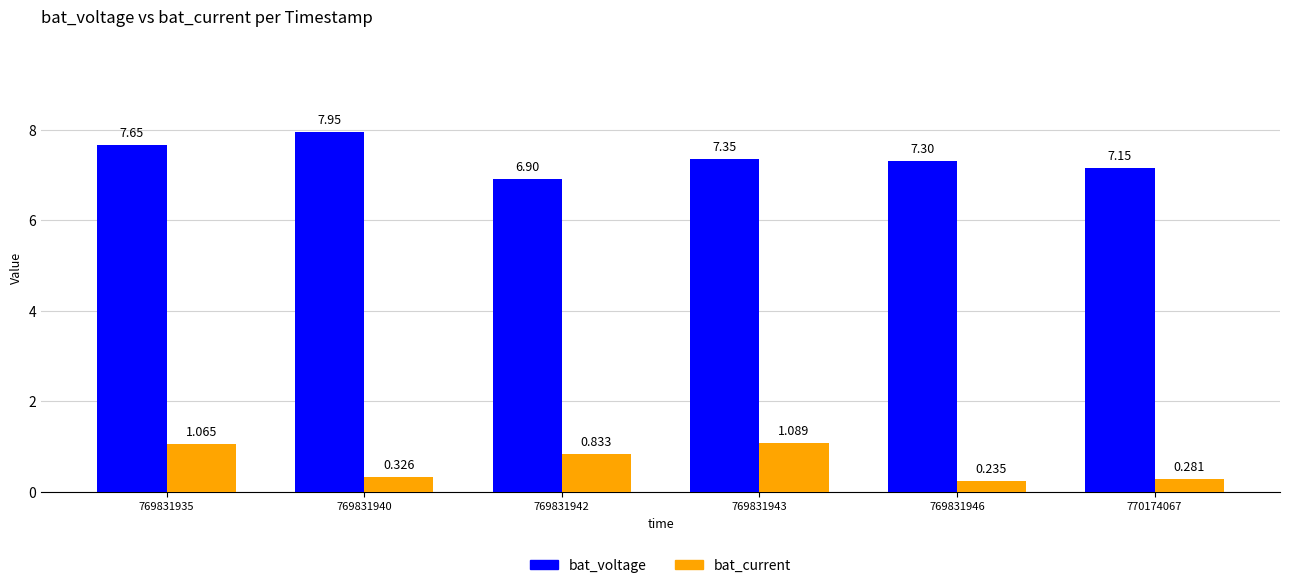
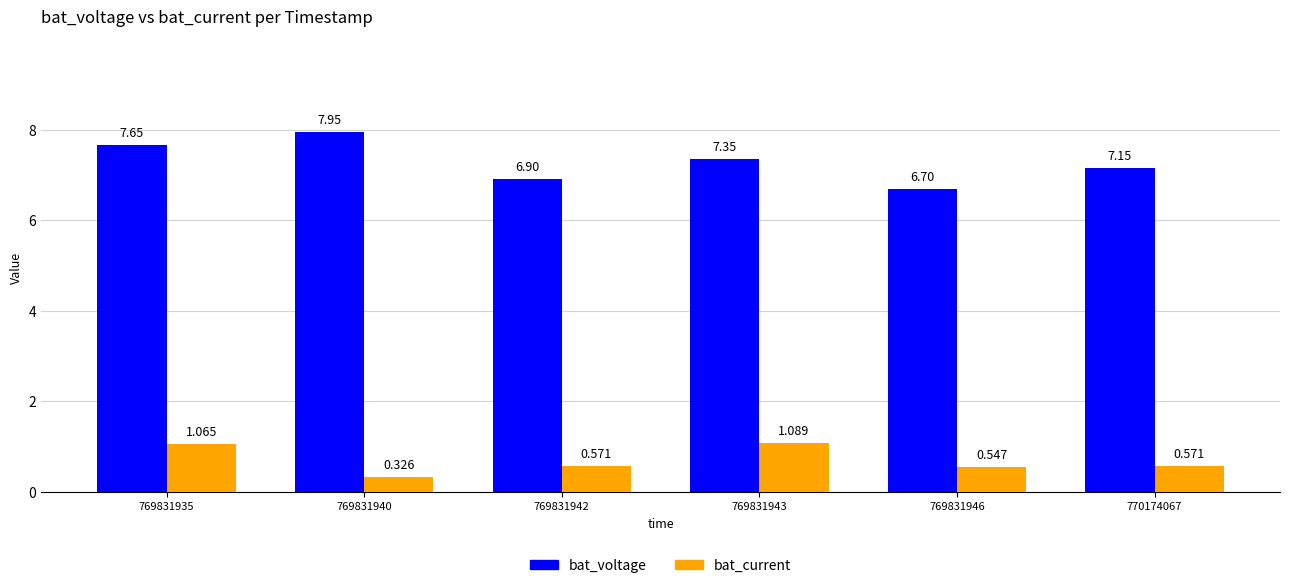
bat_current, 769831942: 0.833 -> 0.571
bat_voltage, 769831946: 7.30 -> 6.70
bat_current, 769831946: 0.235 -> 0.547
bat_current, 770174067: 0.281 -> 0.571
